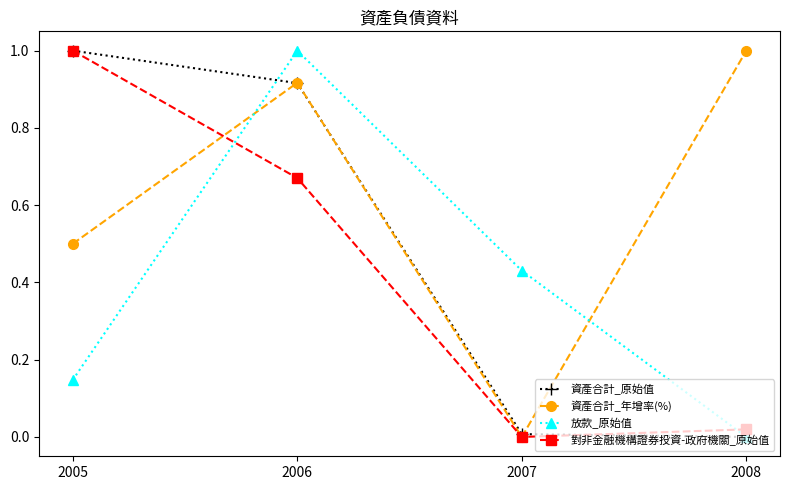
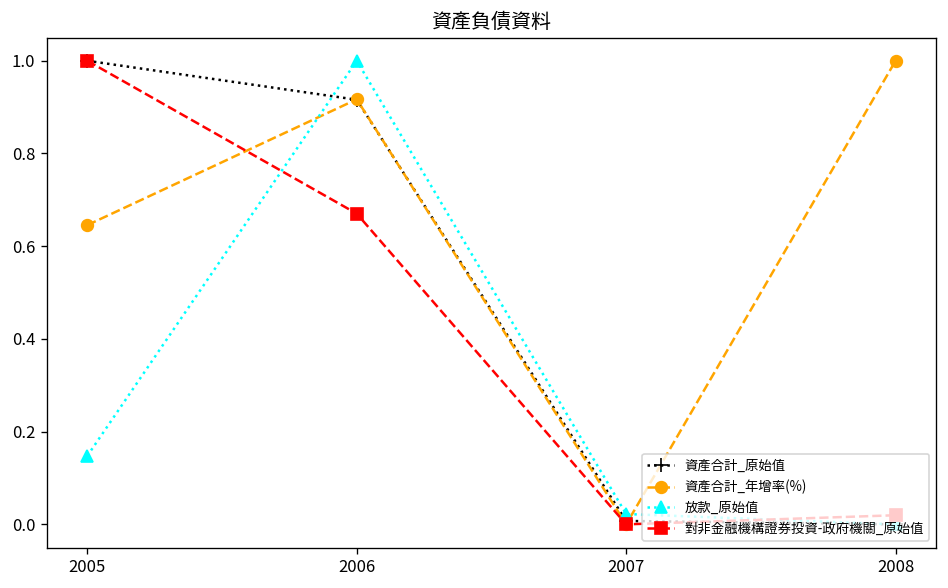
資產合計_年增率(%), 2005: 0.50 -> 0.65
放款_原始值, 2007: 0.43 -> 0.02
